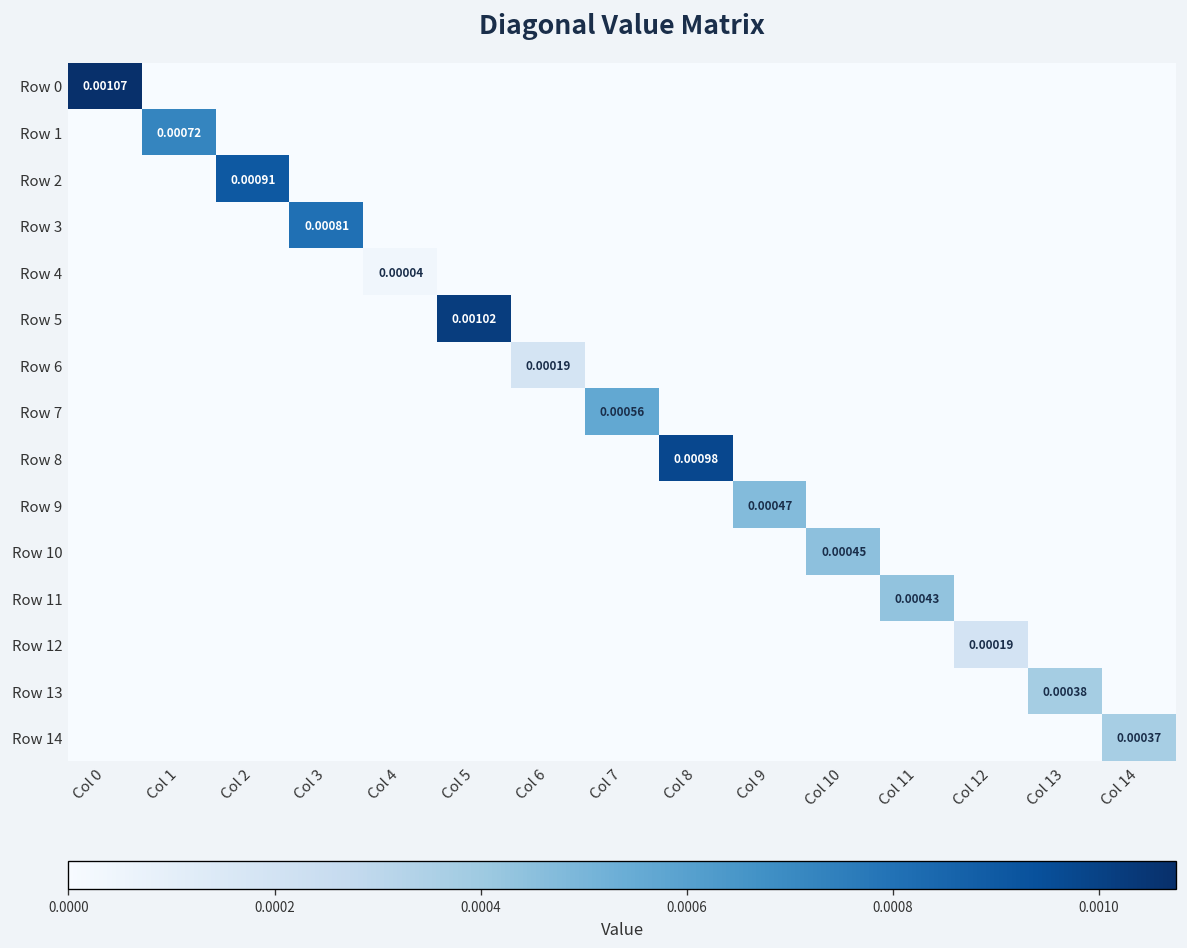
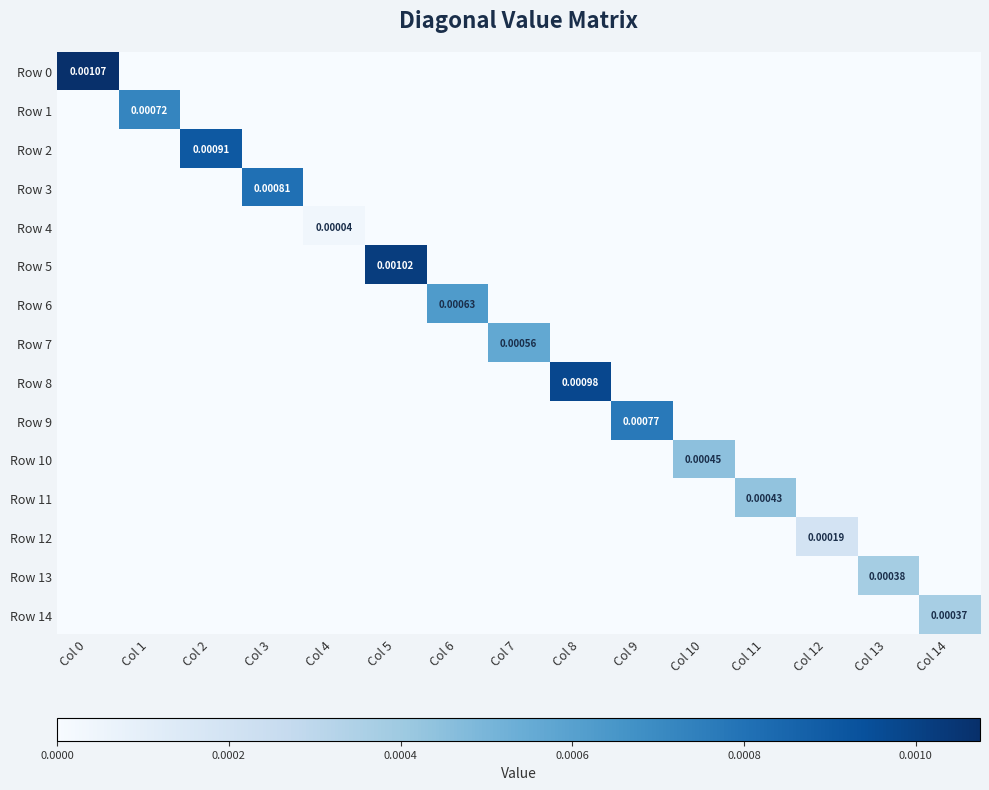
Row 6, Col 6: 0.00019 -> 0.00063
Row 9, Col 9: 0.00047 -> 0.00077
